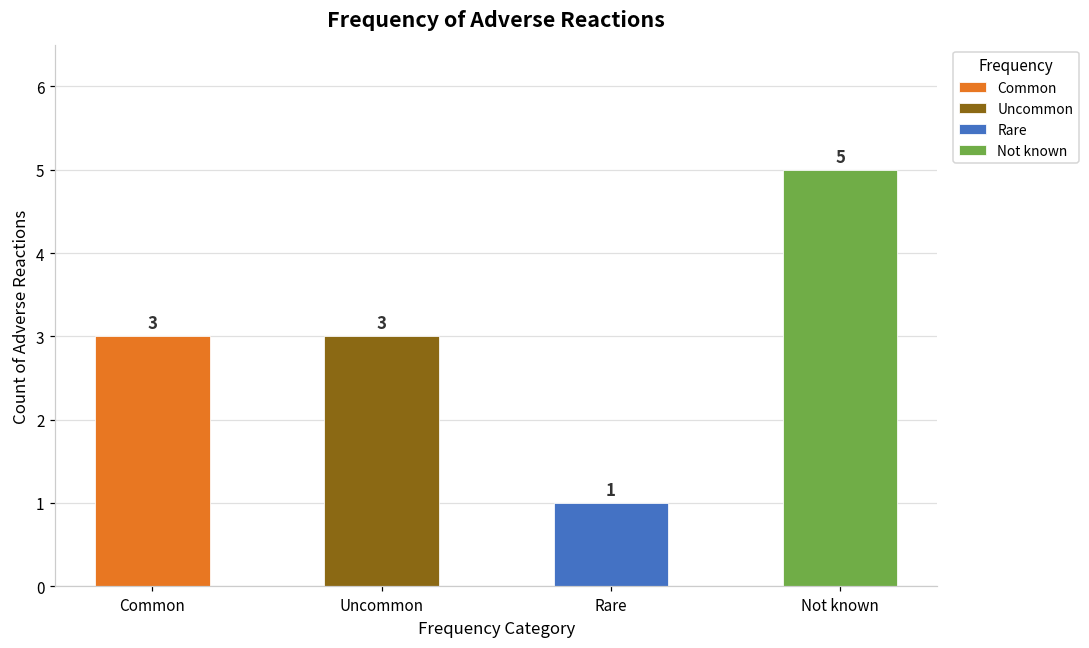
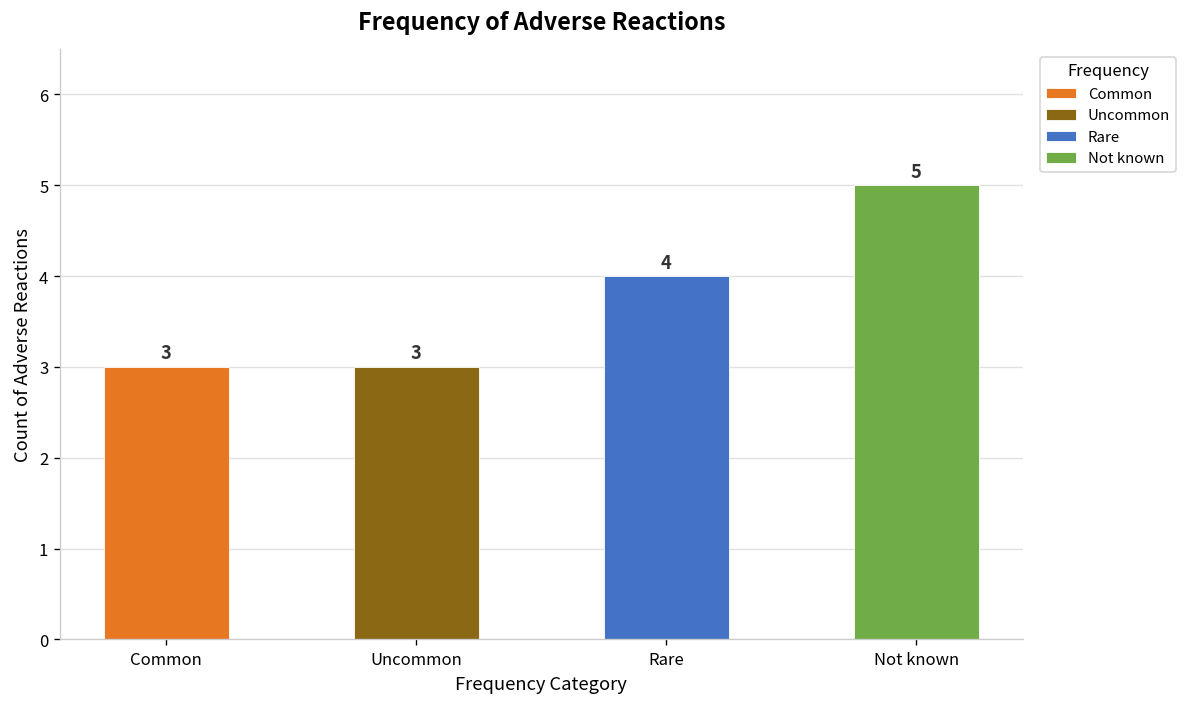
Rare: 1 -> 4
